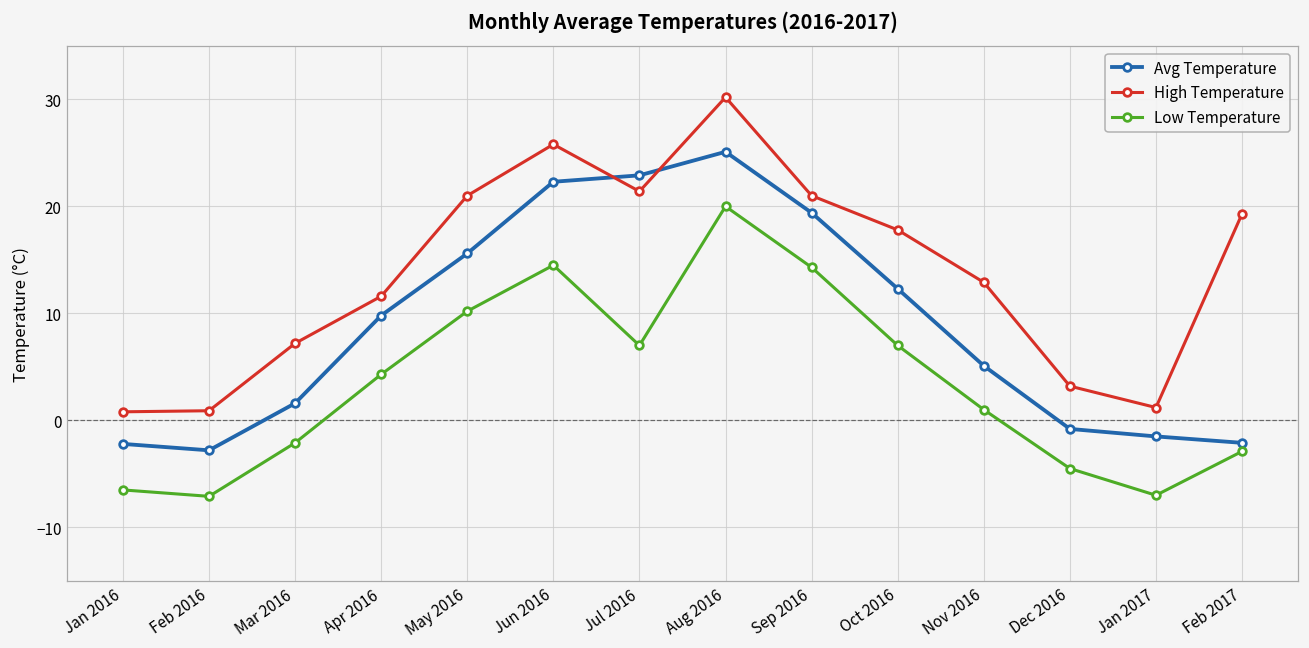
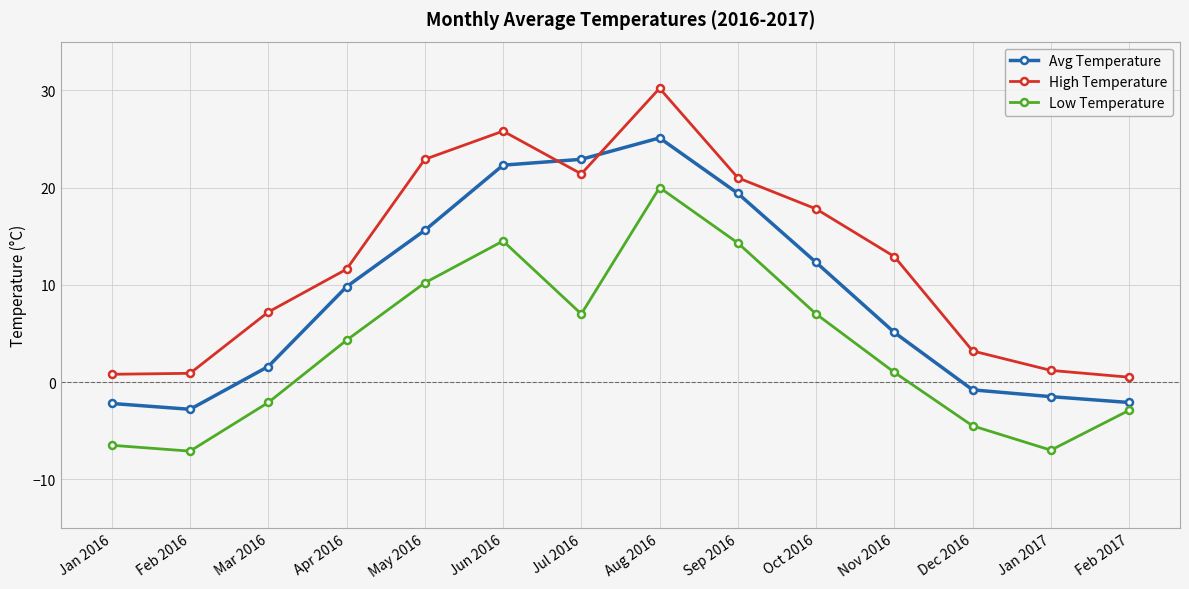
High Temperature, May 2016: 21 -> 23
High Temperature, Feb 2017: 19 -> 1
